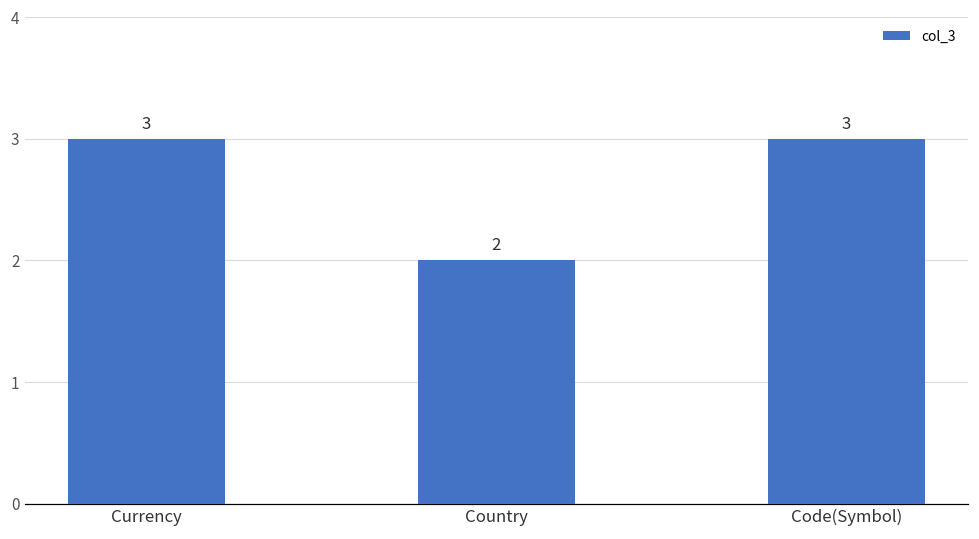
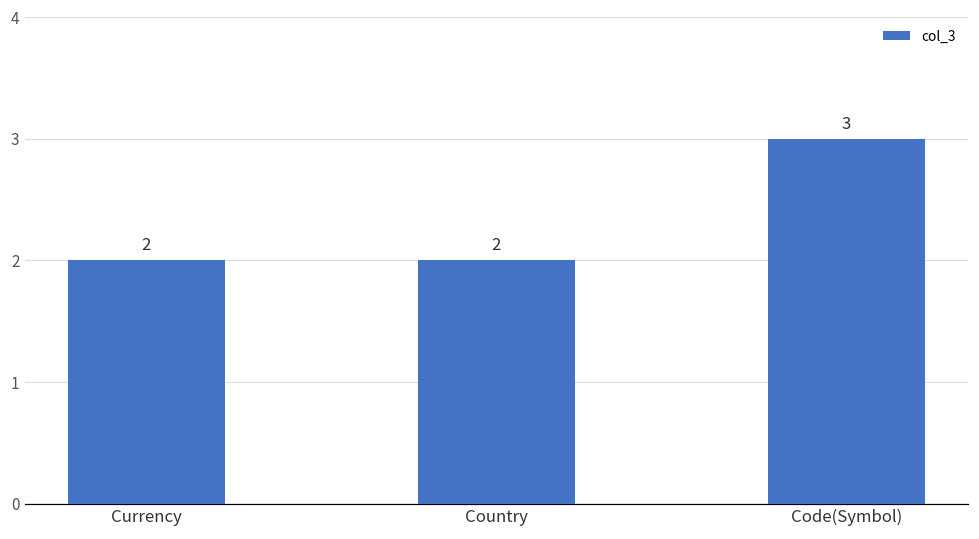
Currency: 3 -> 2
